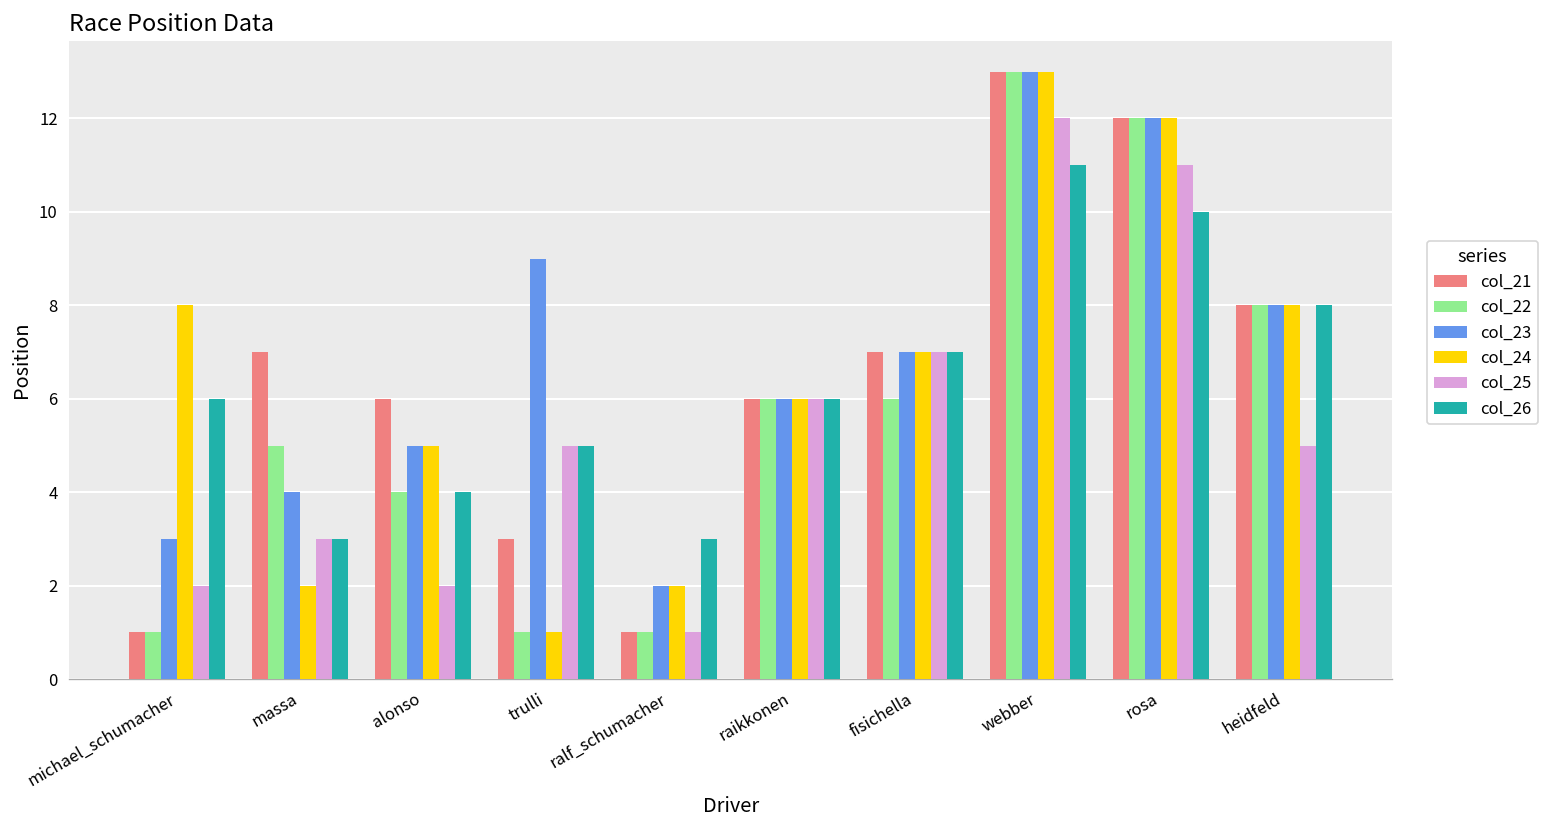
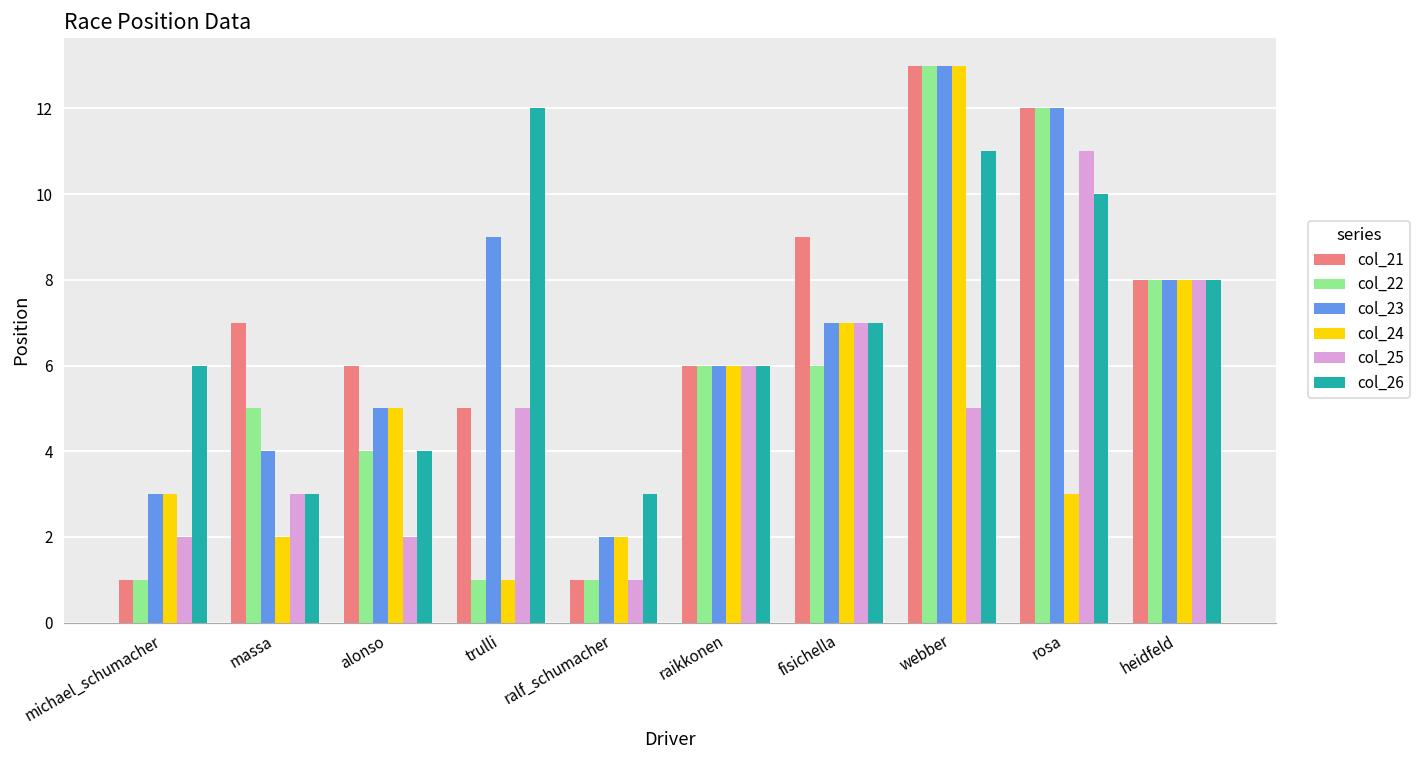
col_24, michael_schumacher: 8 -> 3
col_21, trulli: 3 -> 5
col_26, trulli: 5 -> 12
col_21, fisichella: 7 -> 9
col_25, webber: 12 -> 5
col_24, rosa: 12 -> 3
col_25, heidfeld: 5 -> 8
